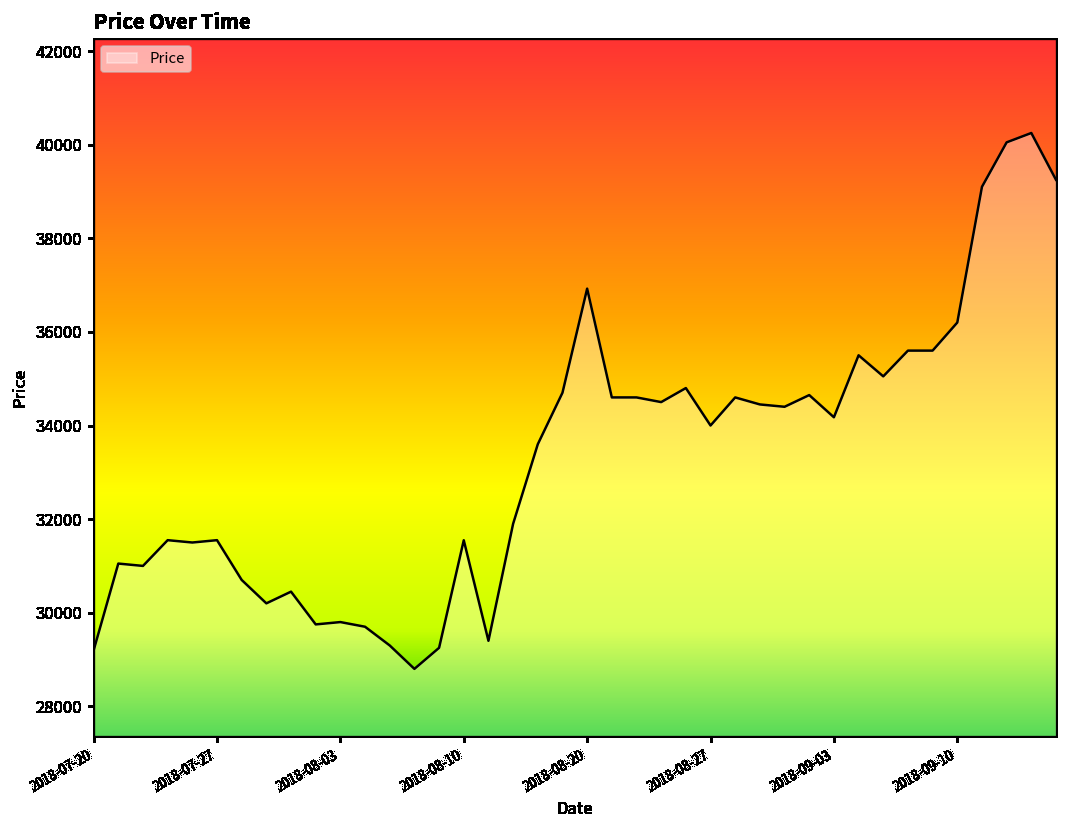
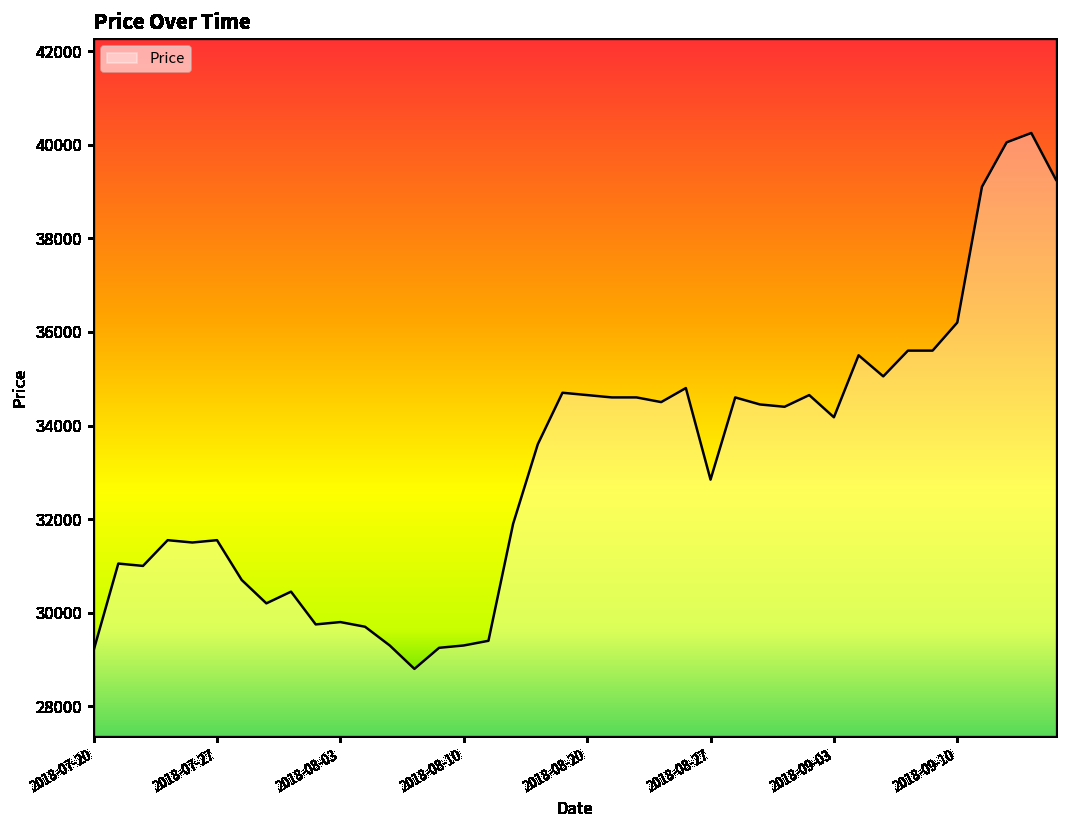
2018-08-10: 31500 -> 29300
2018-08-20: 36900 -> 34700
2018-08-27: 34000 -> 32800
